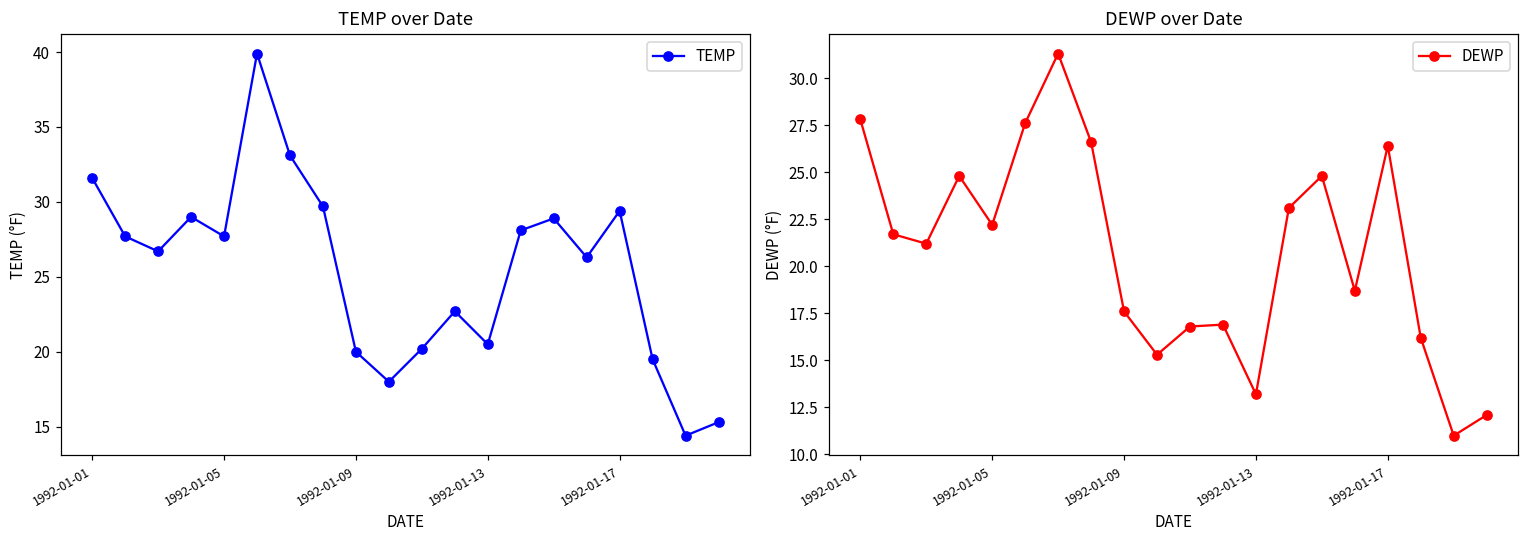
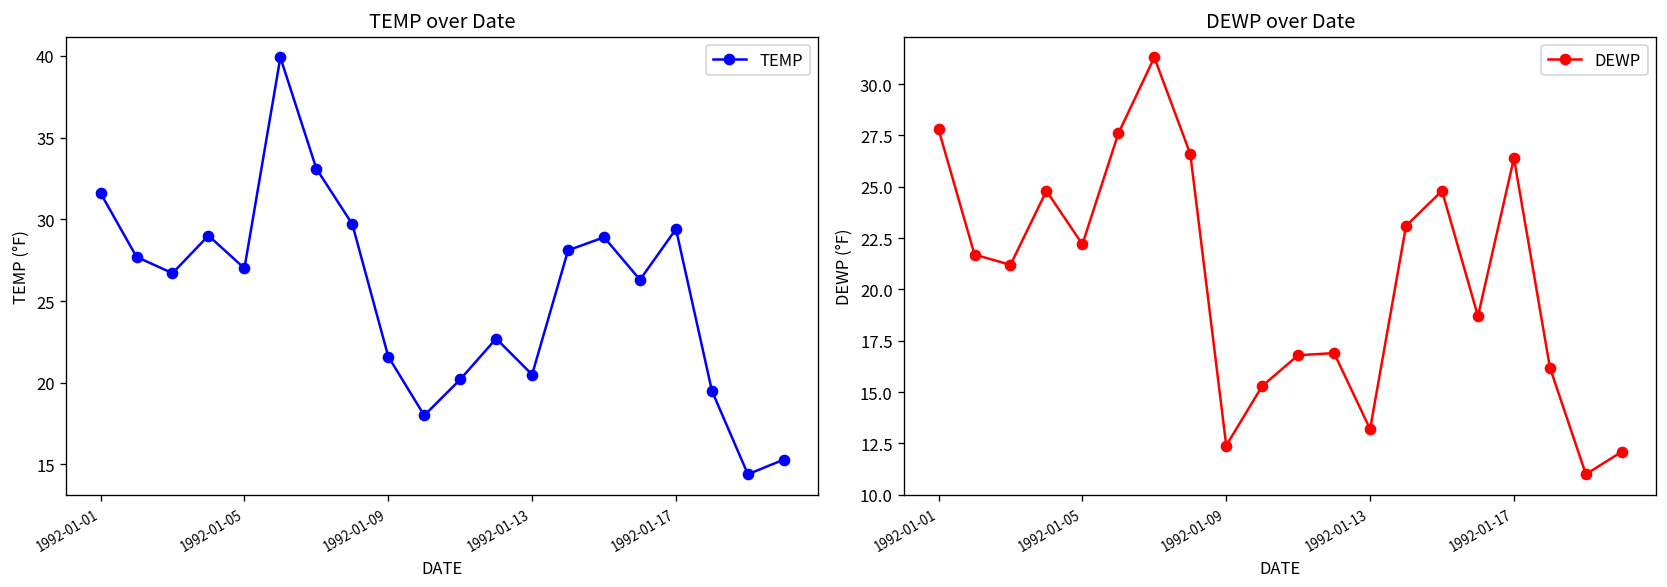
TEMP over Date, 1992-01-05: 27.7 -> 27.0
TEMP over Date, 1992-01-09: 20.0 -> 21.6
DEWP over Date, 1992-01-09: 17.6 -> 12.4
